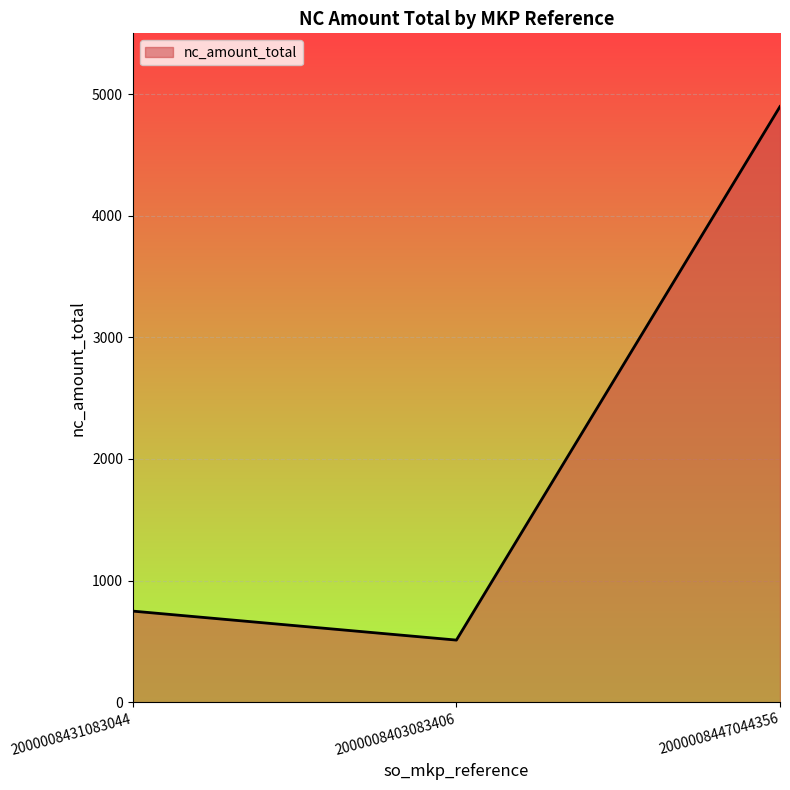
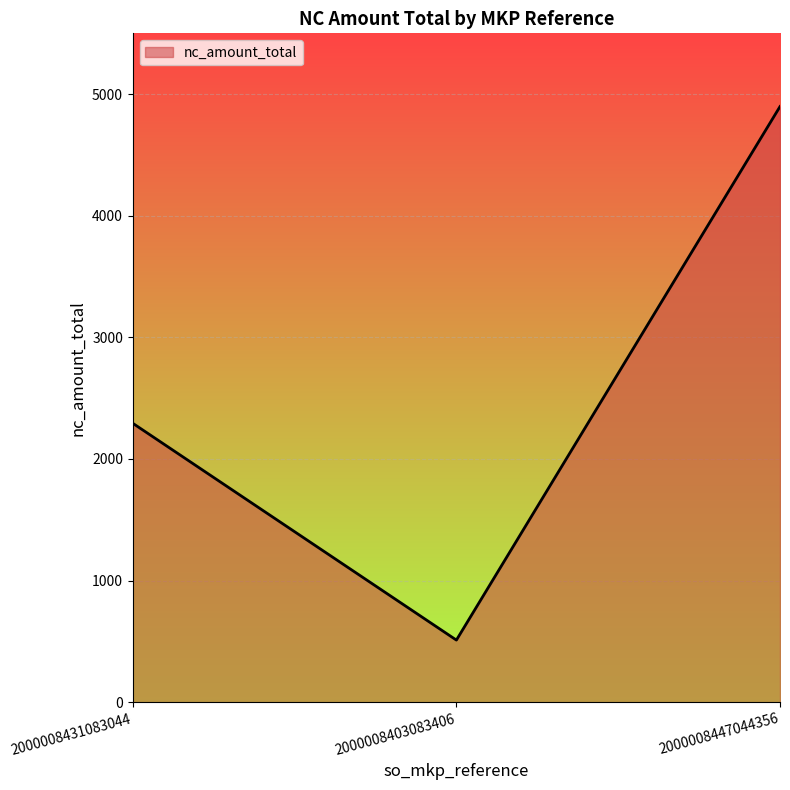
2000008431083044: 750 -> 2290
